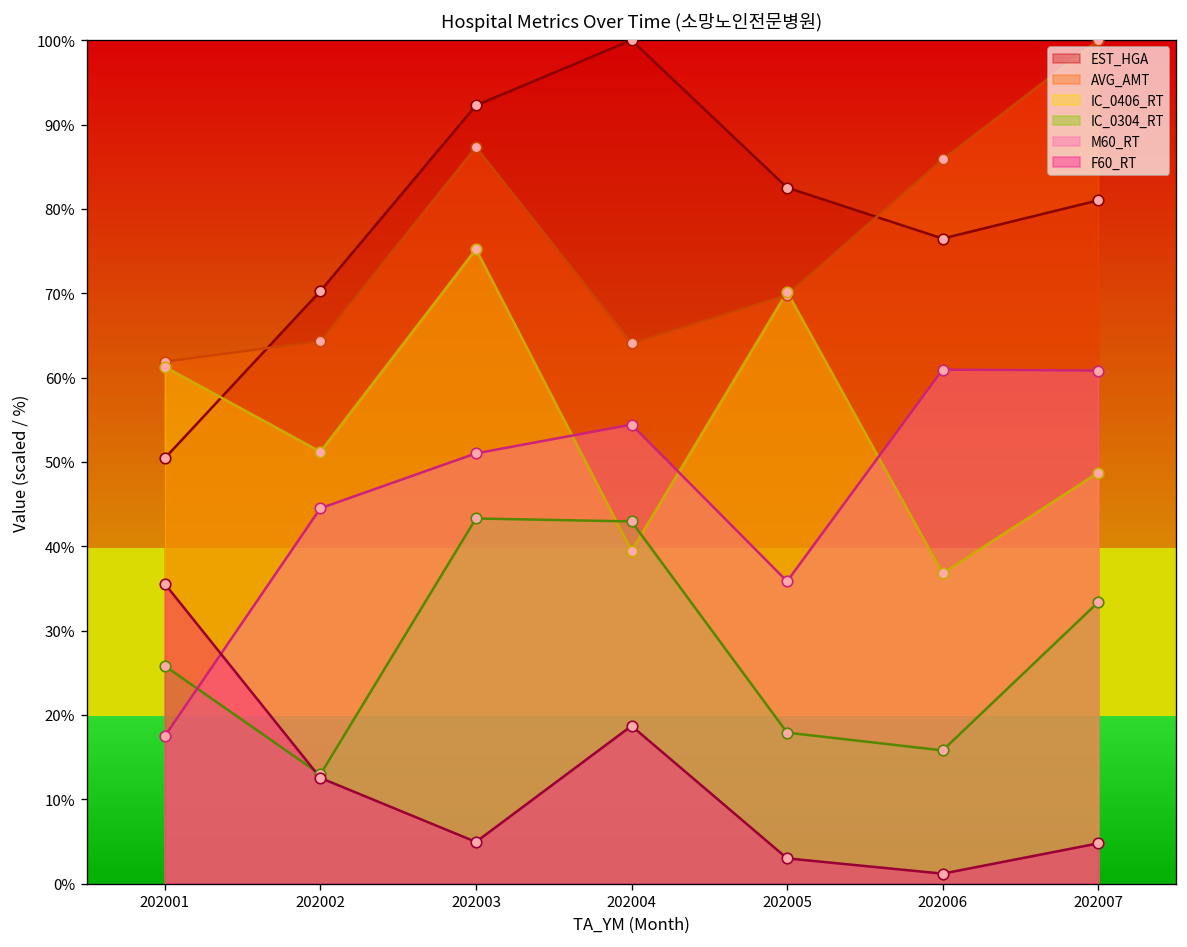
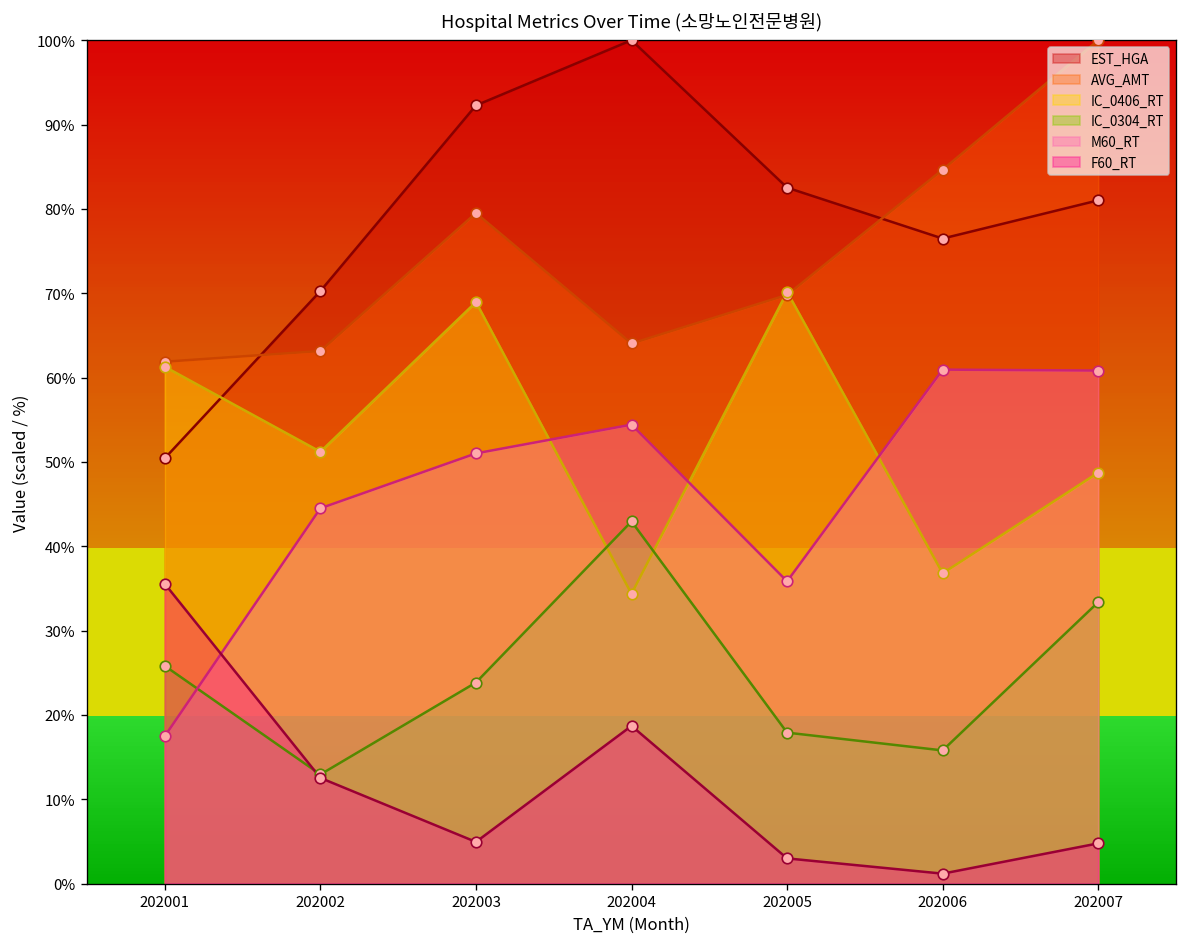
AVG_AMT, 202002: 64% -> 63%
AVG_AMT, 202003: 87% -> 80%
IC_0406_RT, 202003: 75% -> 69%
IC_0304_RT, 202003: 43% -> 24%
IC_0406_RT, 202004: 39% -> 34%
AVG_AMT, 202006: 86% -> 85%
